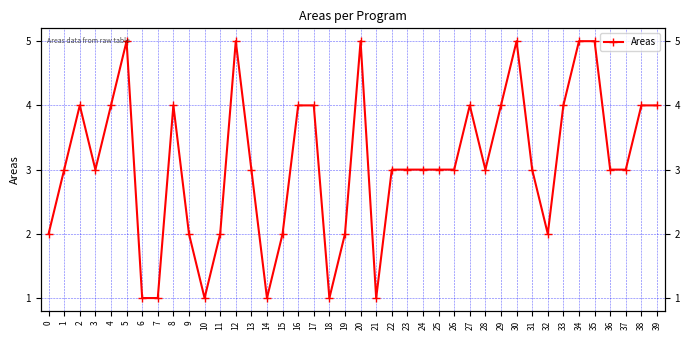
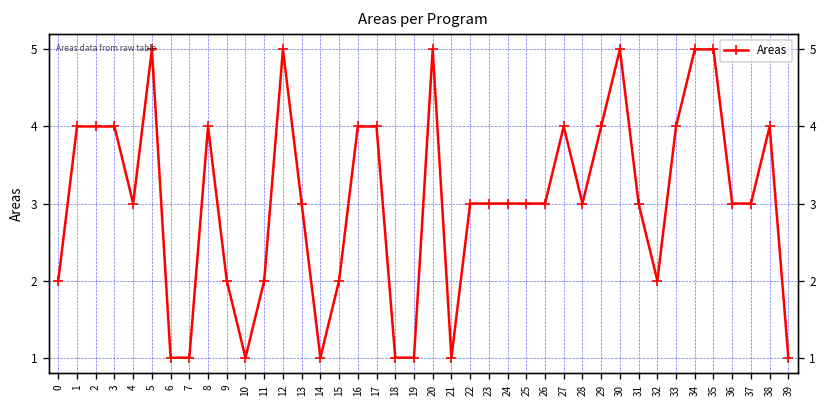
1: 3 -> 4
3: 3 -> 4
4: 4 -> 3
19: 2 -> 1
39: 4 -> 1
